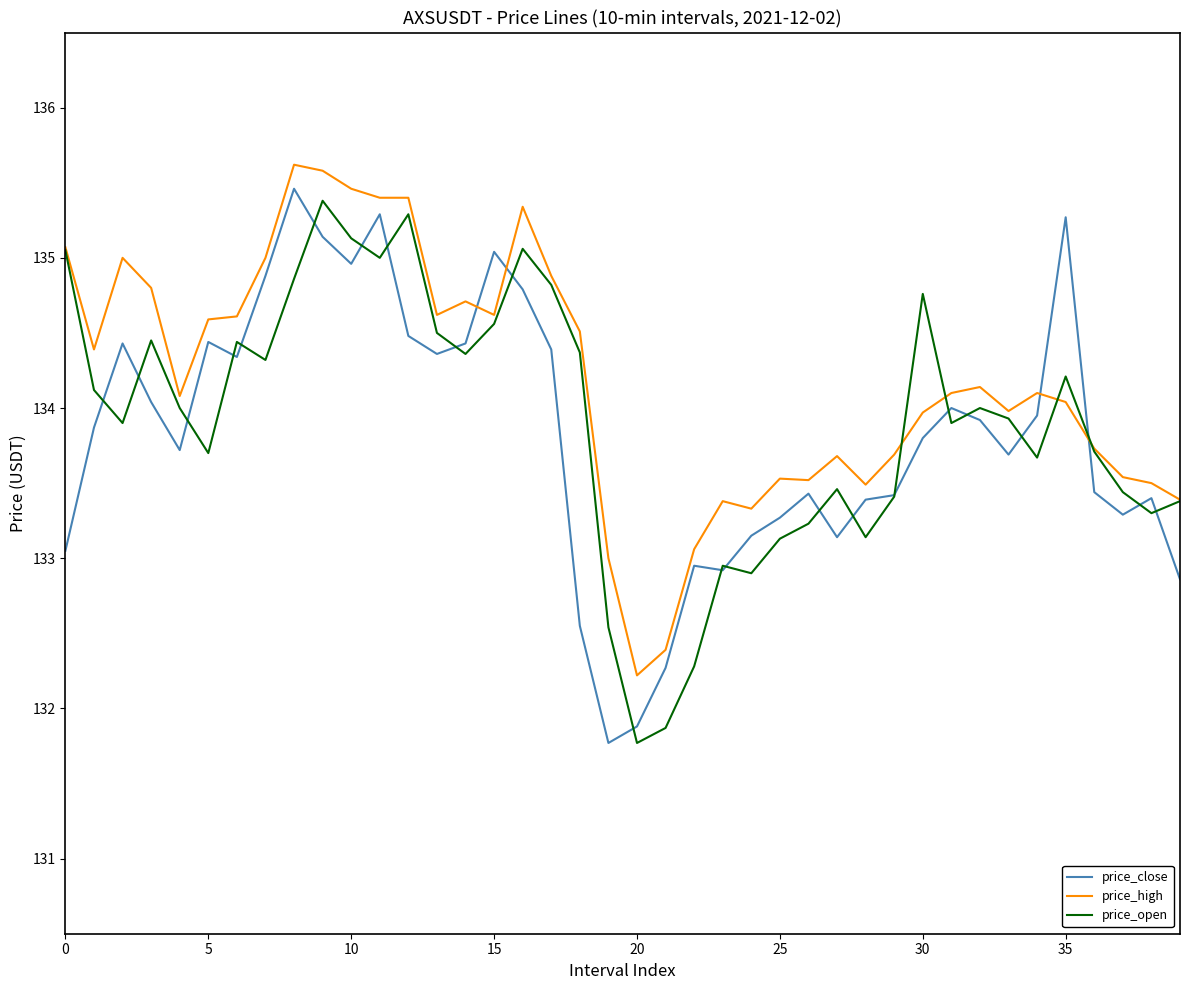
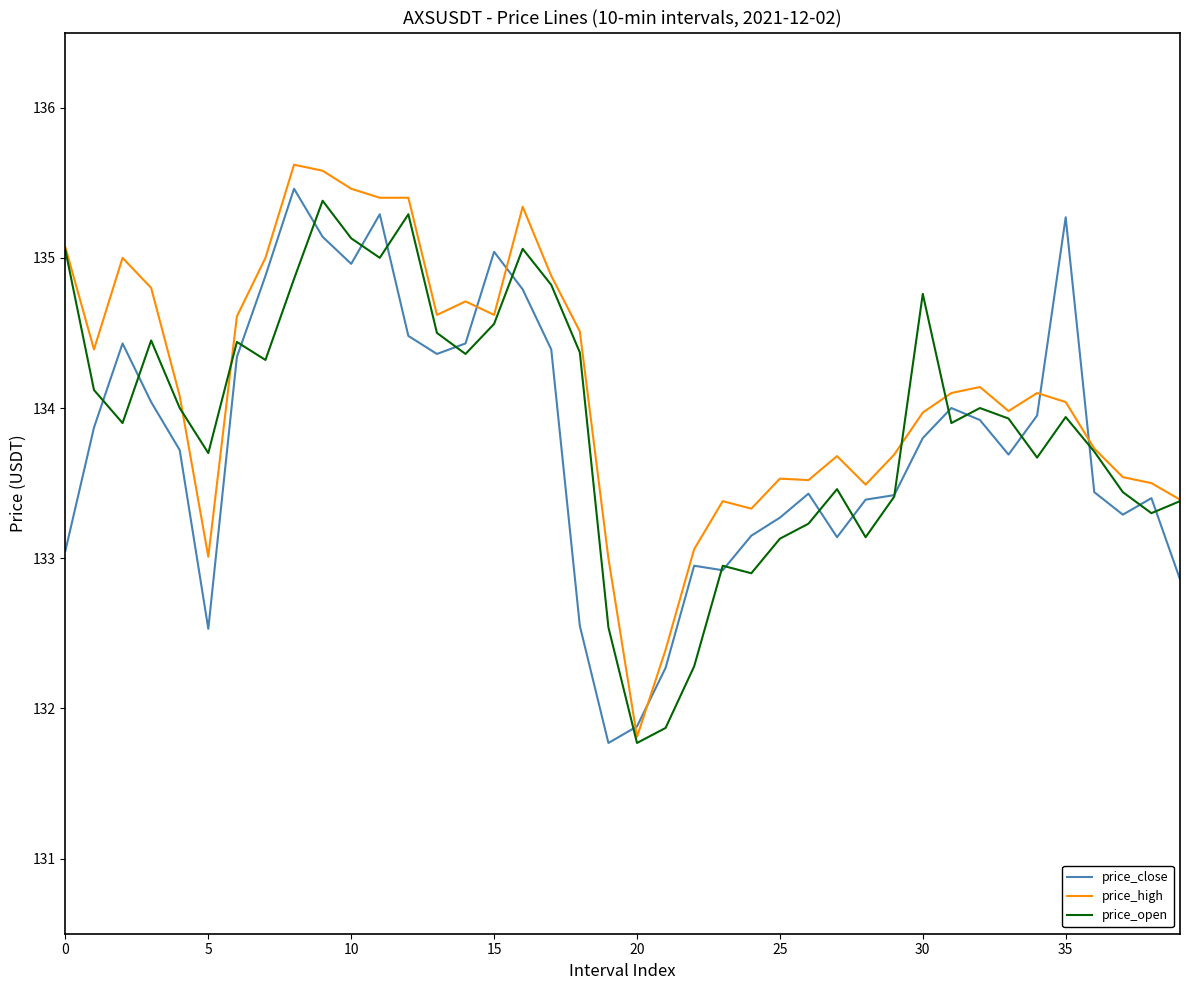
price_close, 5: 134.44 -> 132.53
price_high, 5: 134.59 -> 133.01
price_high, 20: 132.22 -> 131.81
price_open, 35: 134.21 -> 133.94
